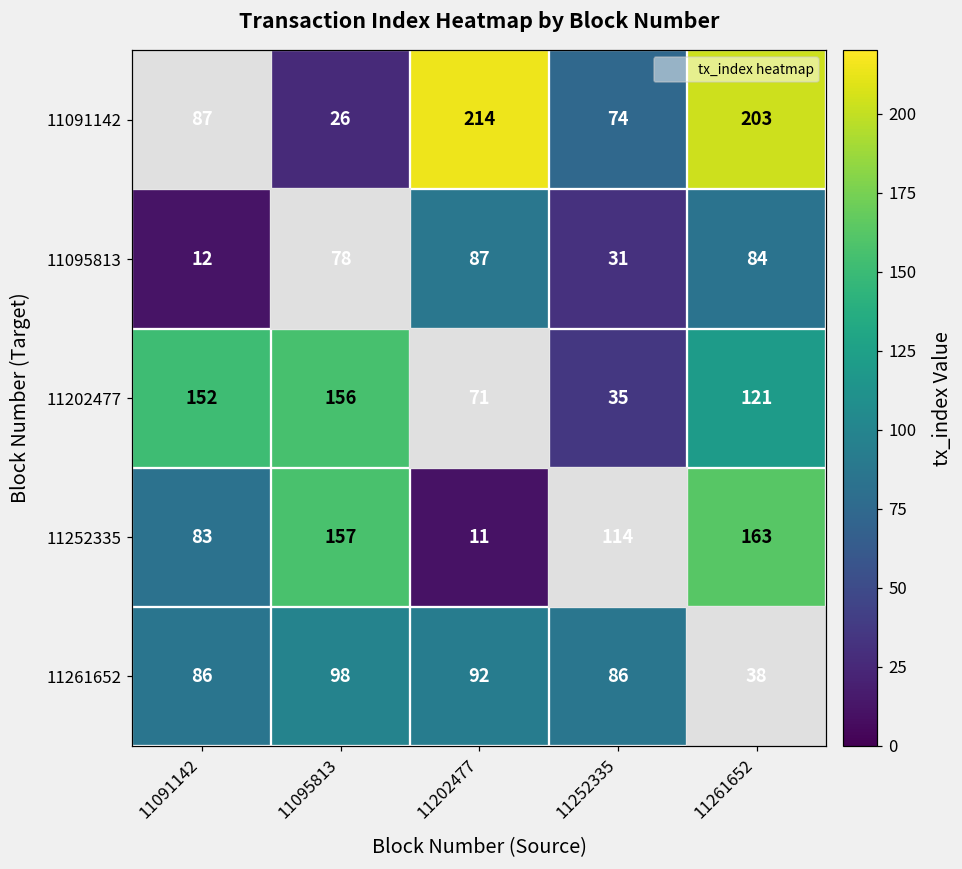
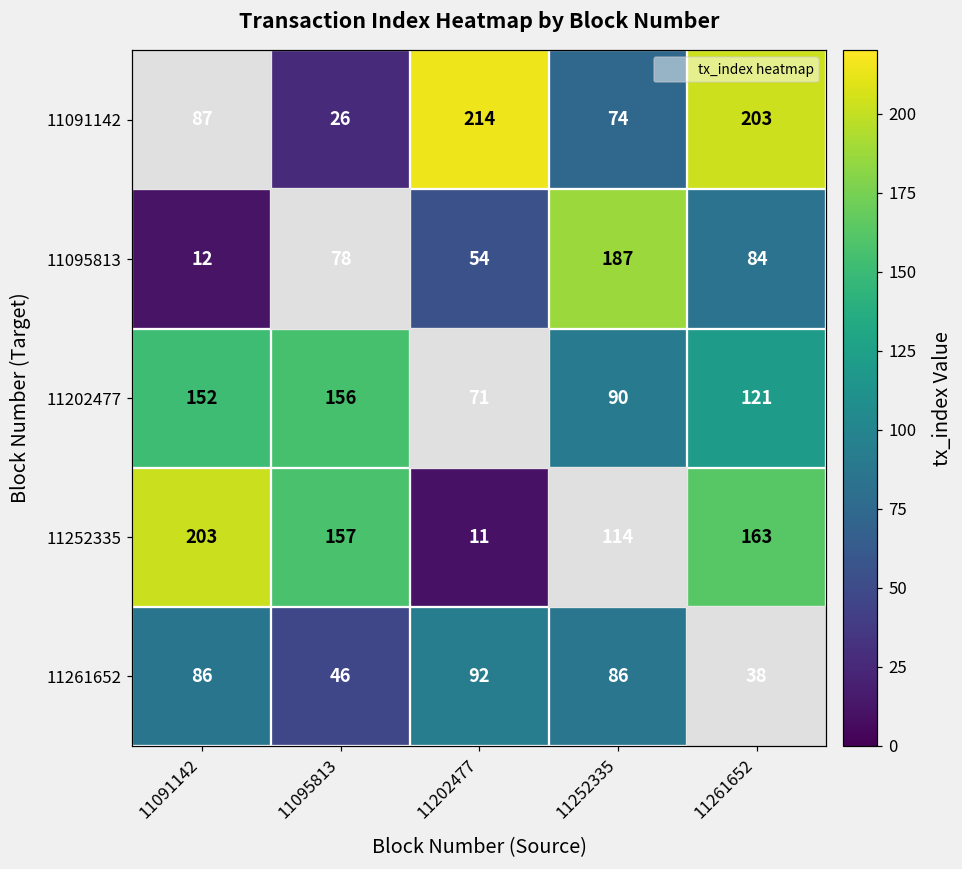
11095813, 11202477: 87 -> 54
11095813, 11252335: 31 -> 187
11202477, 11252335: 35 -> 90
11252335, 11091142: 83 -> 203
11261652, 11095813: 98 -> 46
